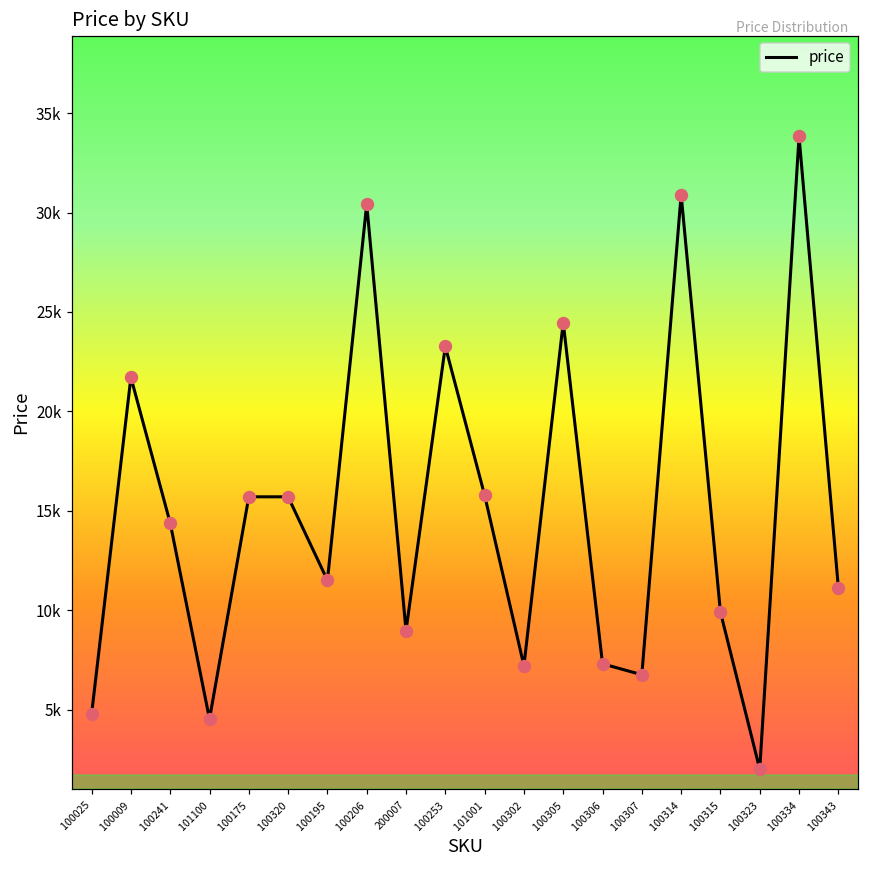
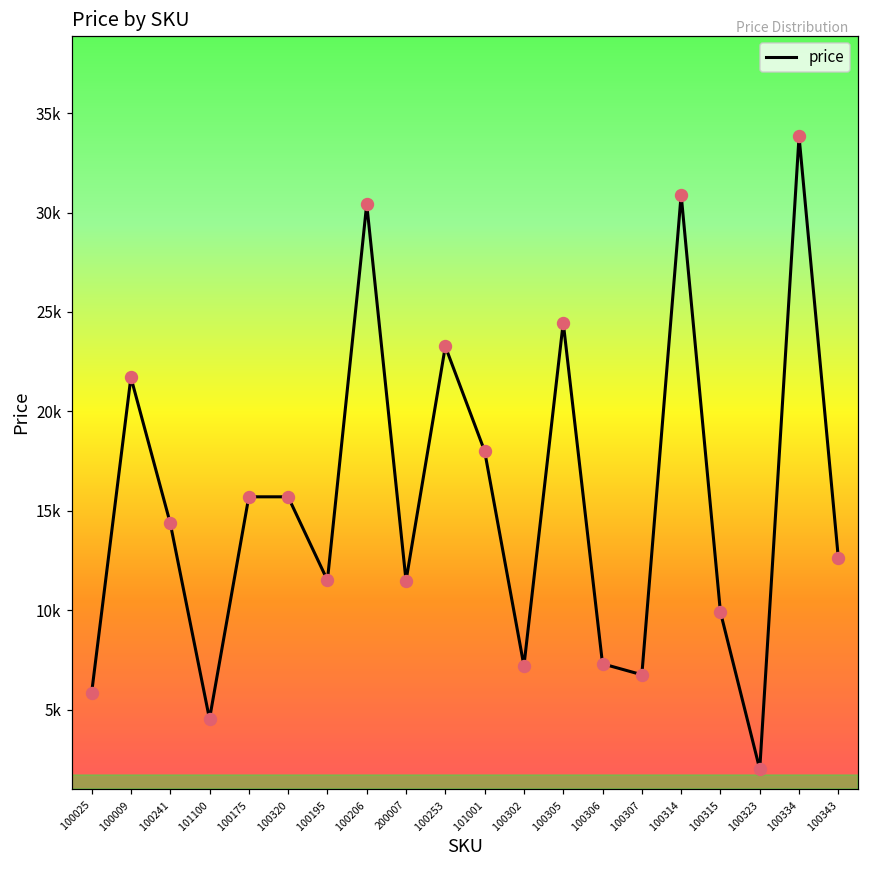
100025: 4800 -> 5800
200007: 9000 -> 11500
101001: 15800 -> 18000
100343: 11100 -> 12600
